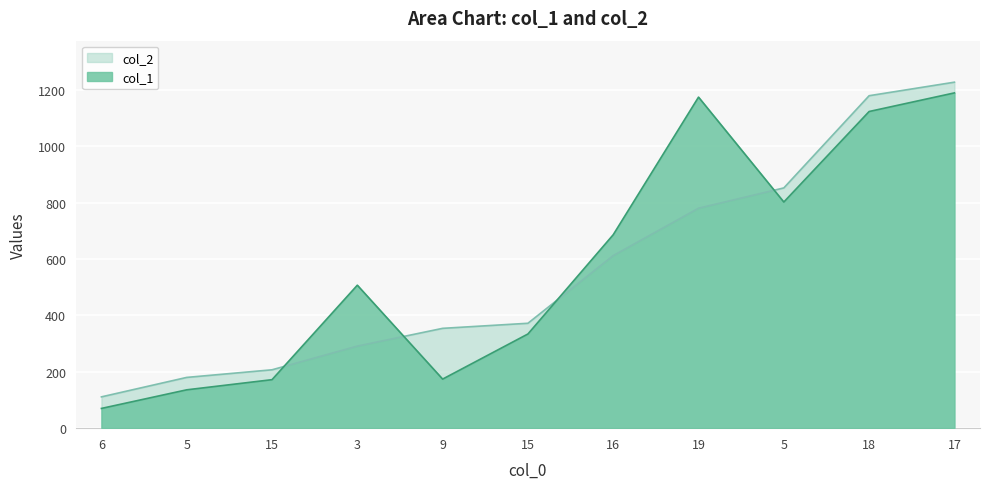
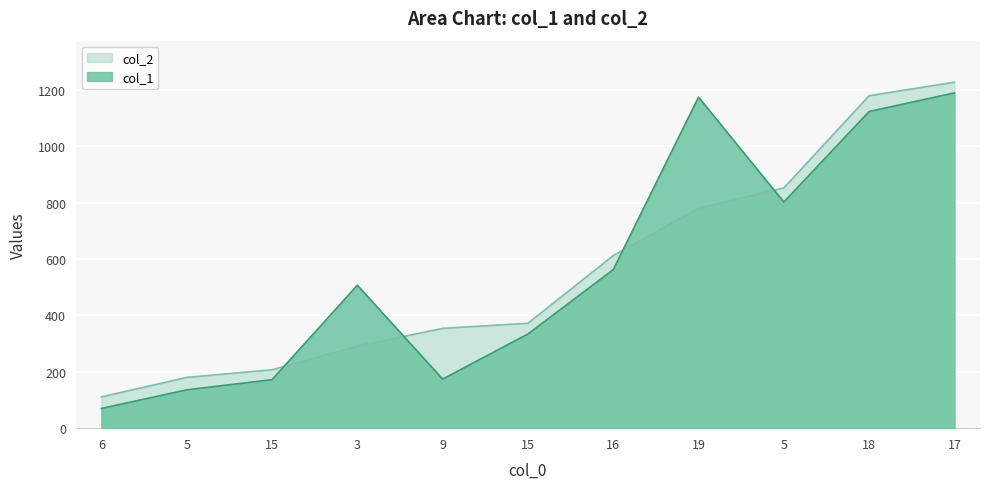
col_1, 16: 690 -> 560
